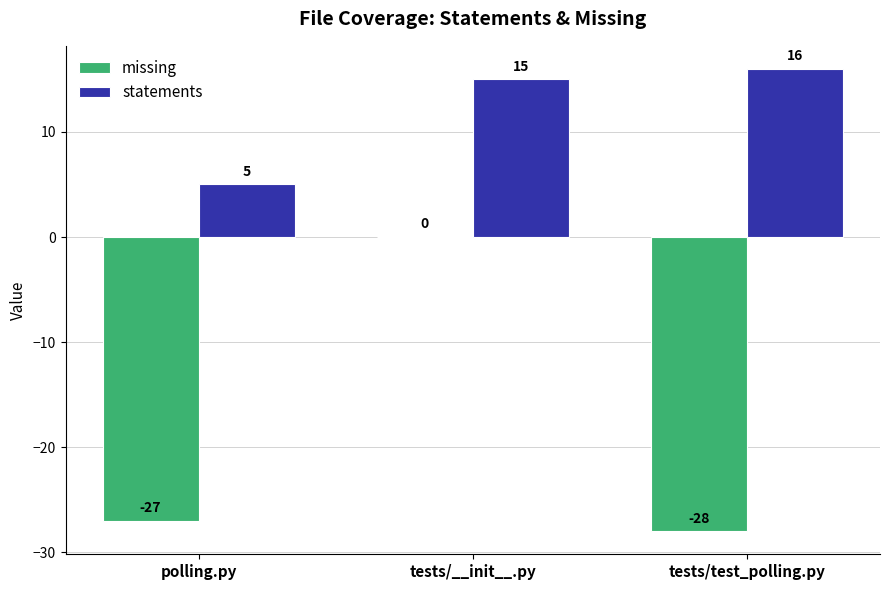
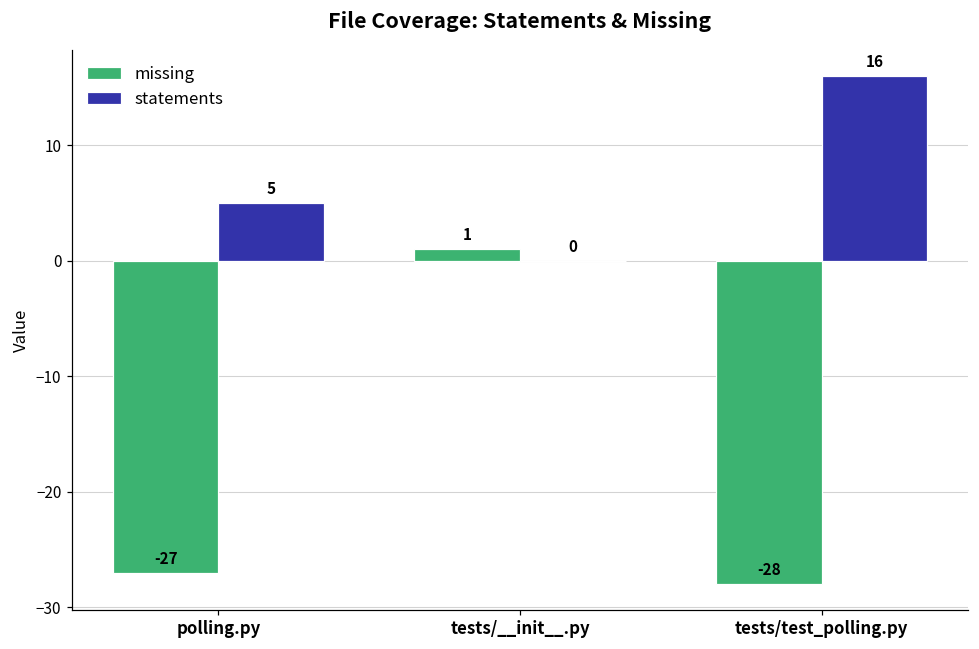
missing, tests/__init__.py: 0 -> 1
statements, tests/__init__.py: 15 -> 0
